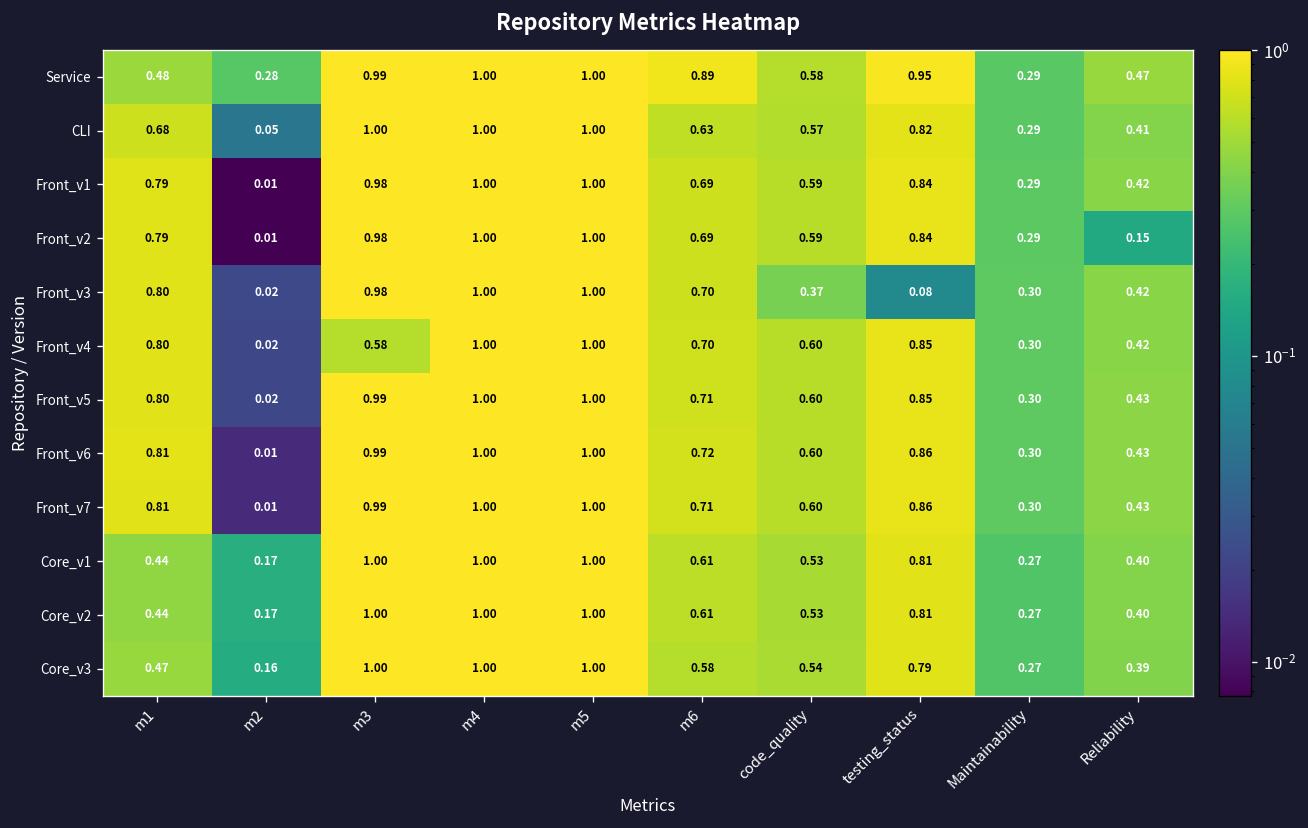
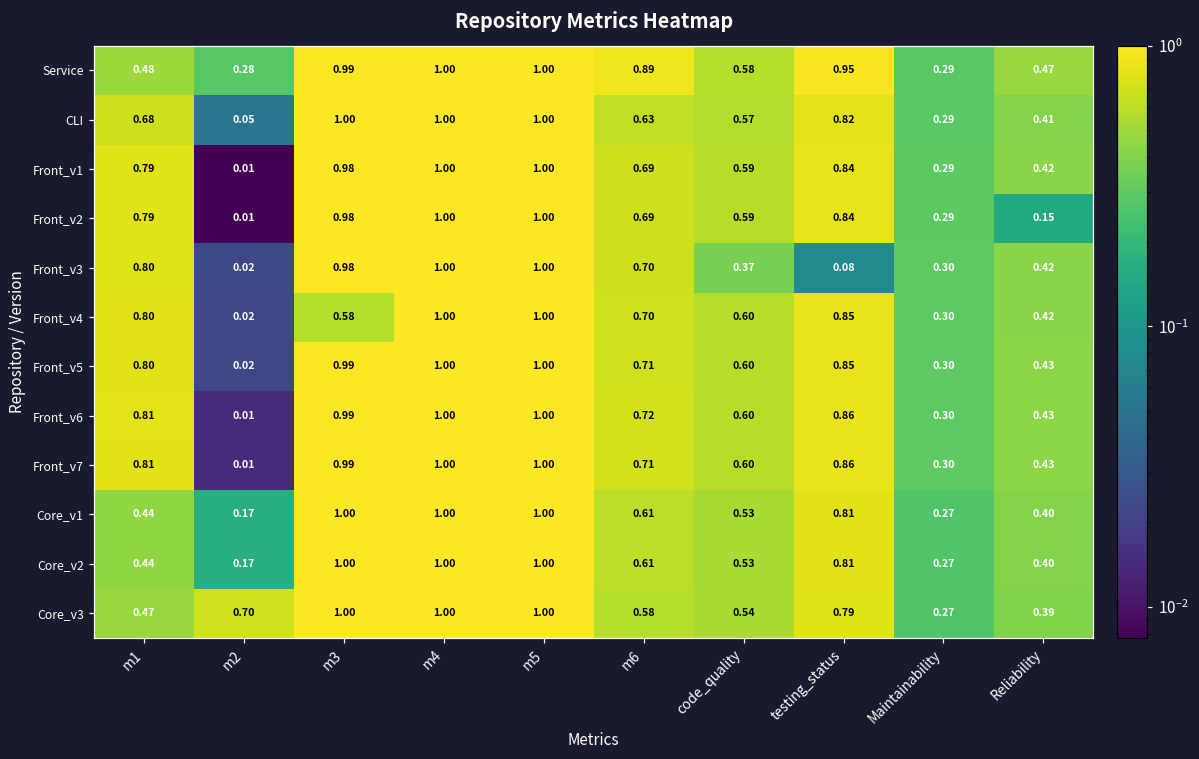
Core_v3, m2: 0.16 -> 0.70
